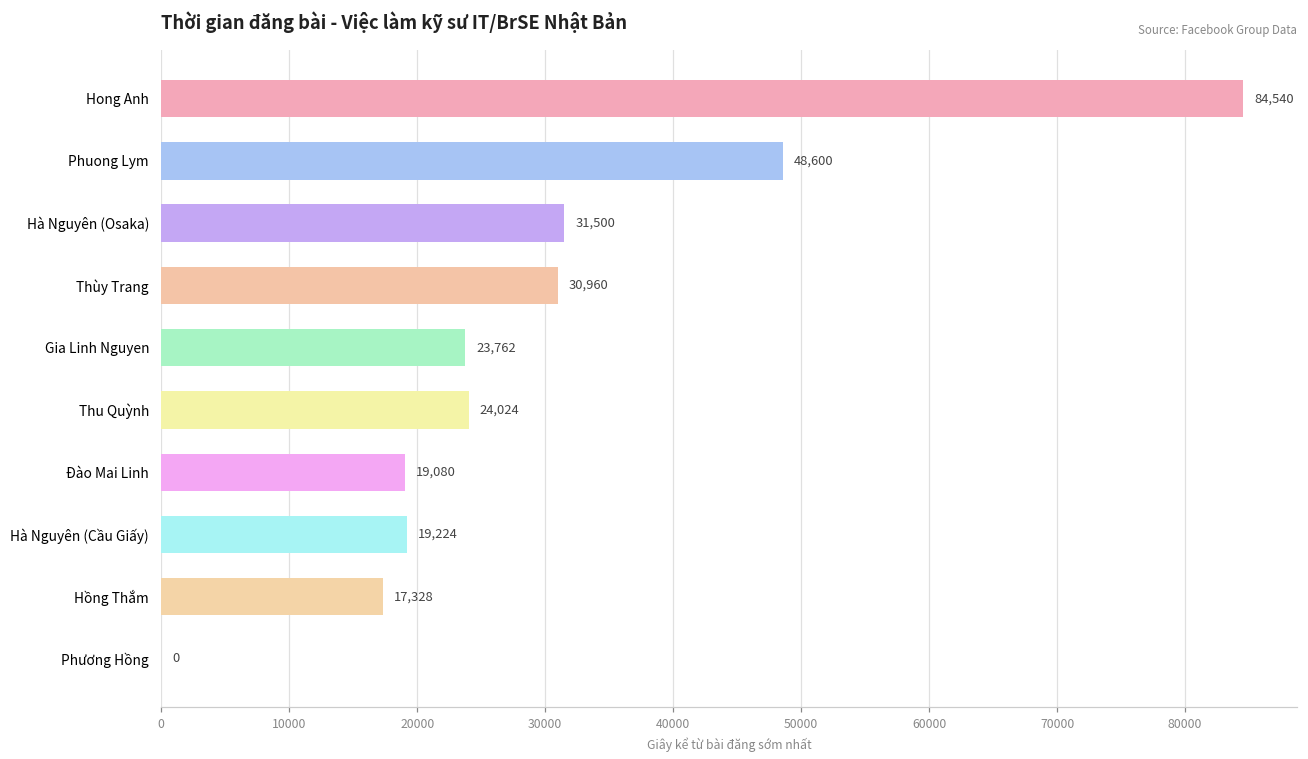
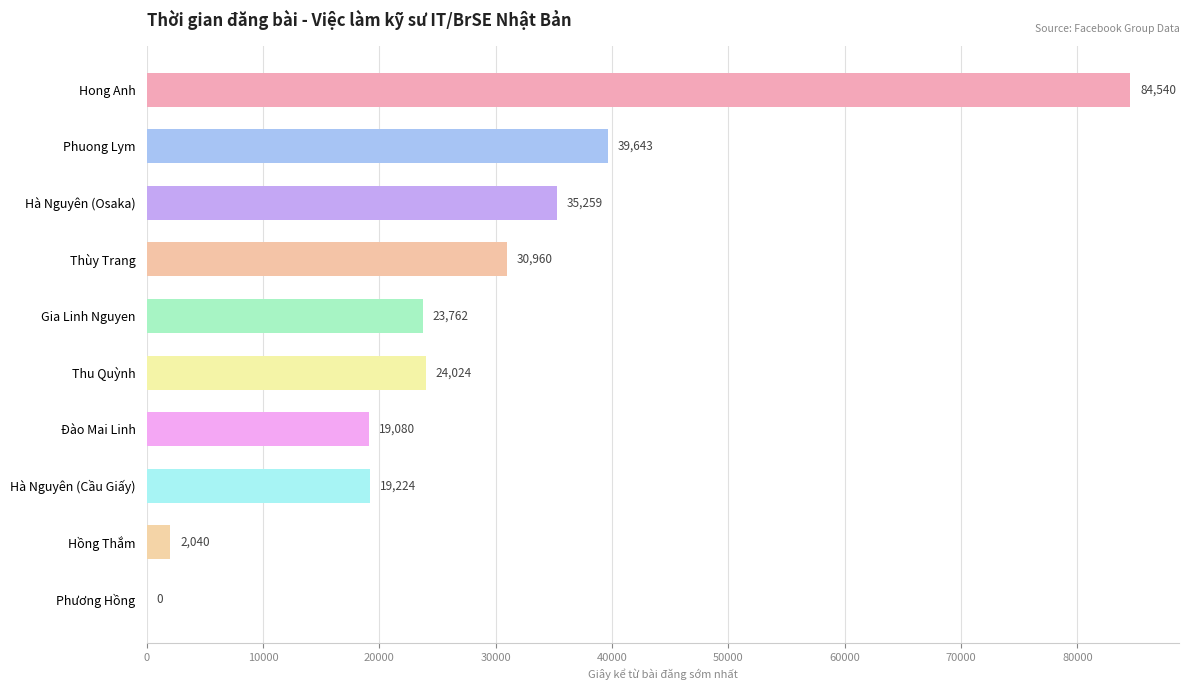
Phuong Lym: 48,600 -> 39,643
Hà Nguyên (Osaka): 31,500 -> 35,259
Hồng Thắm: 17,328 -> 2,040
